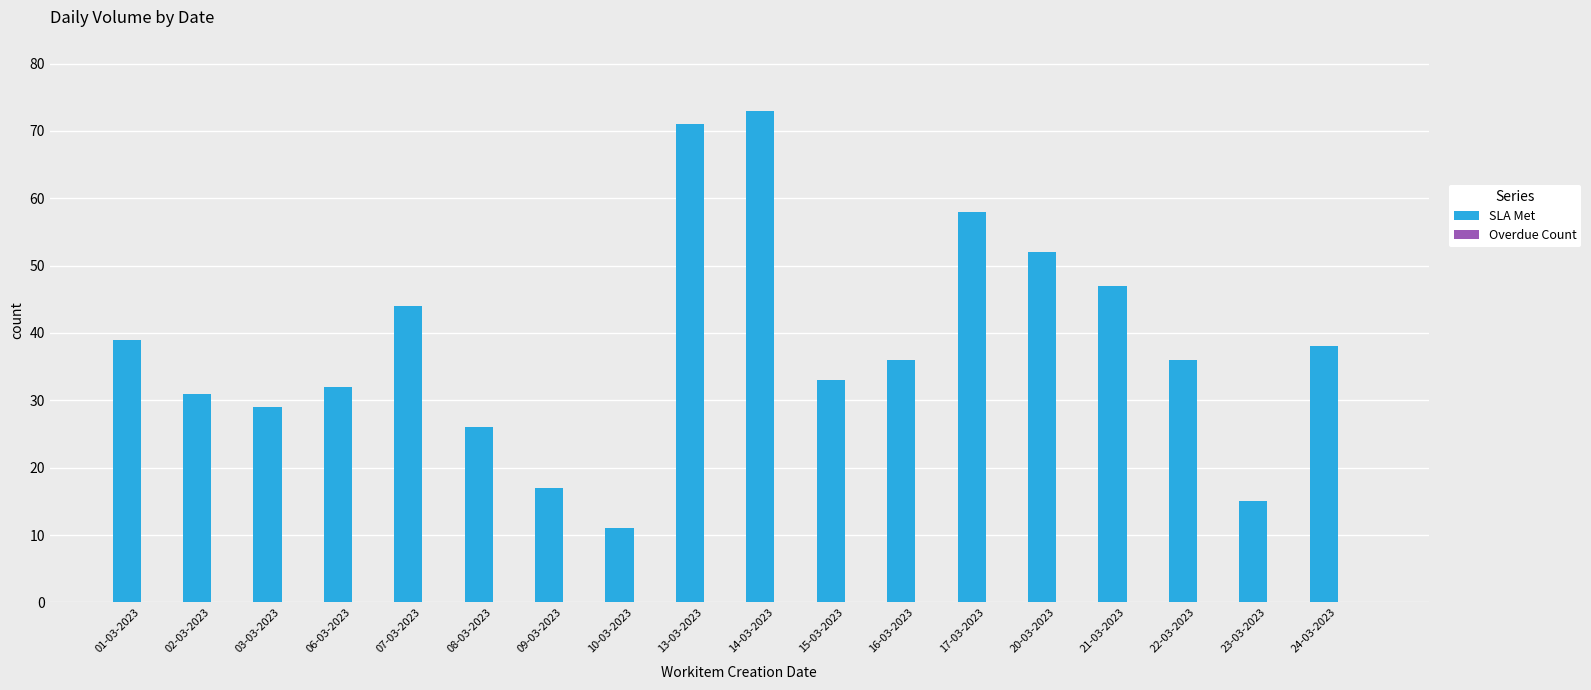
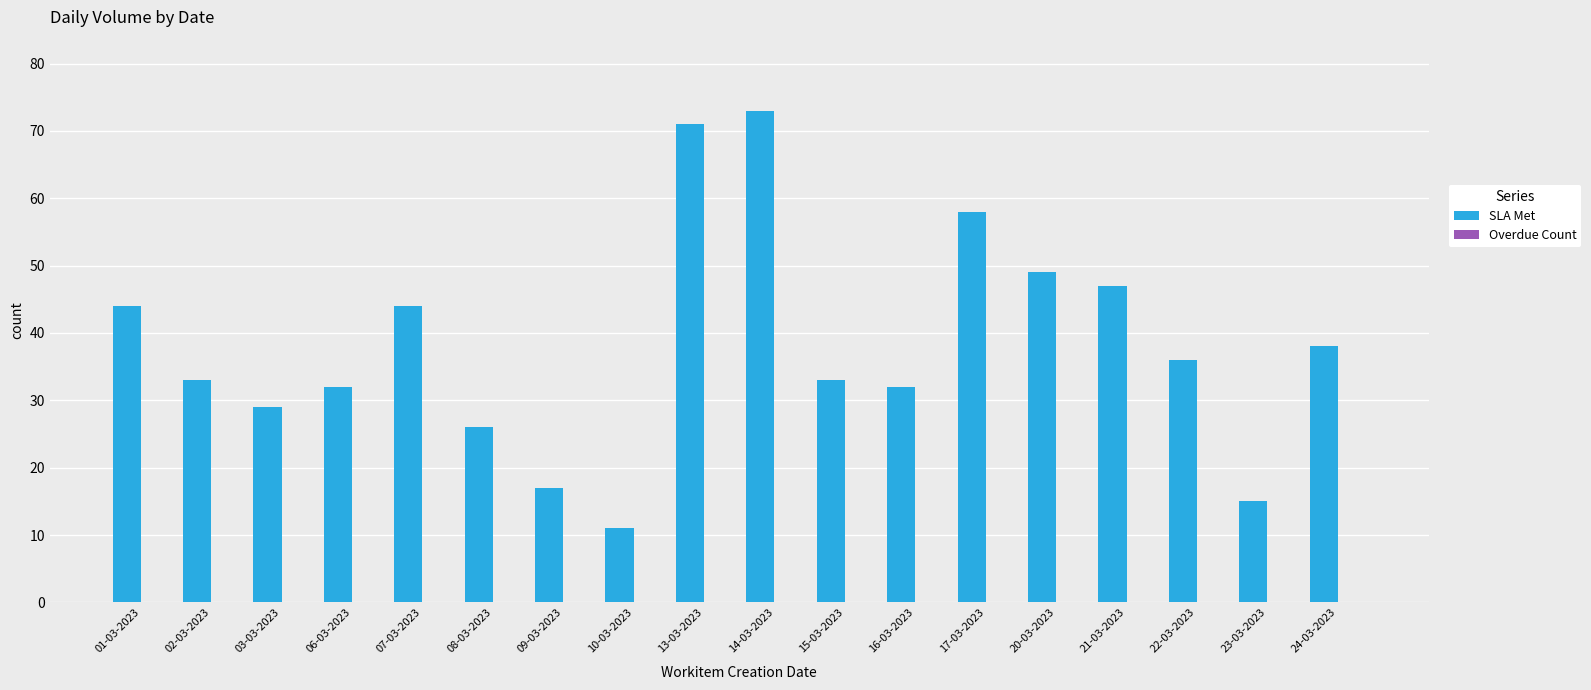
SLA Met, 01-03-2023: 39 -> 44
SLA Met, 02-03-2023: 31 -> 33
SLA Met, 16-03-2023: 36 -> 32
SLA Met, 20-03-2023: 52 -> 49
